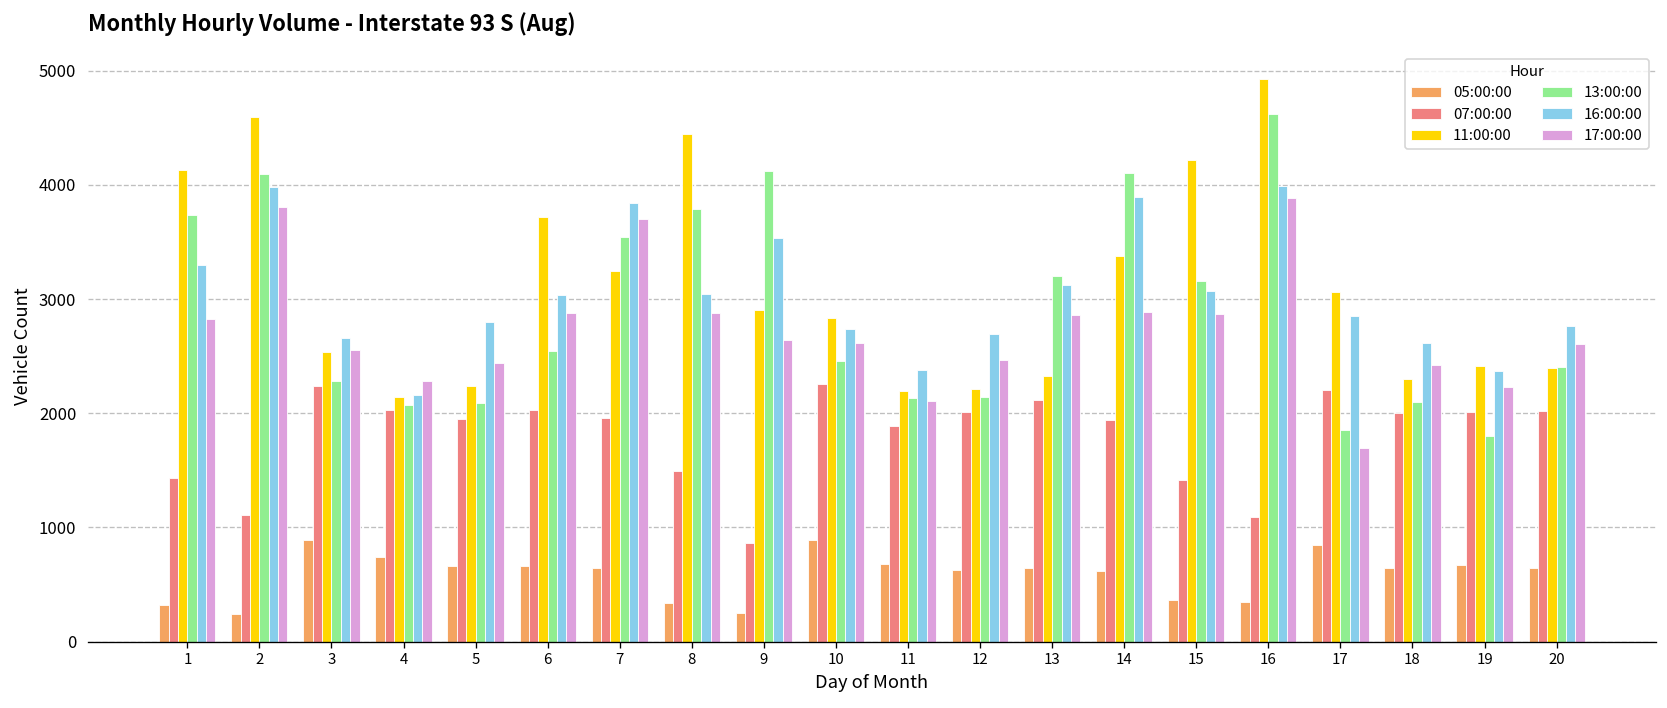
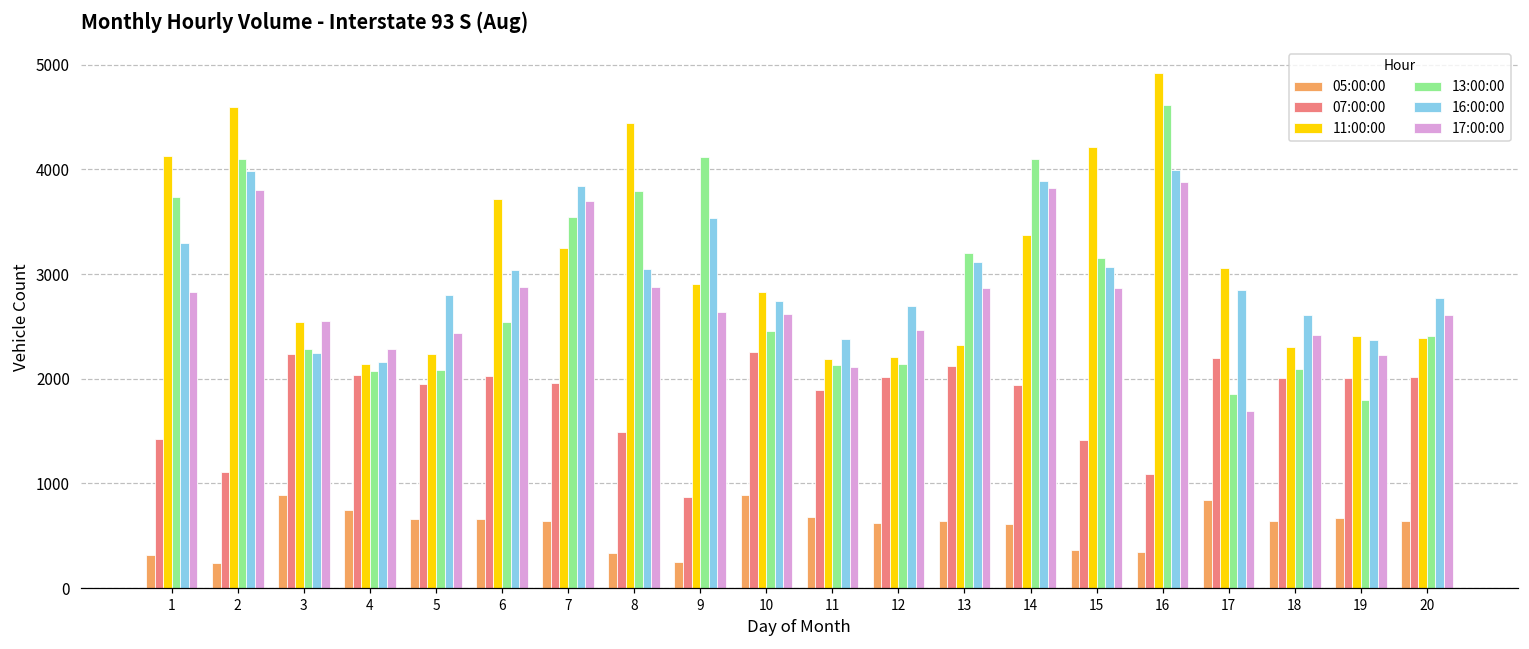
16:00:00, 3: 2700 -> 2300
17:00:00, 14: 2900 -> 3800
